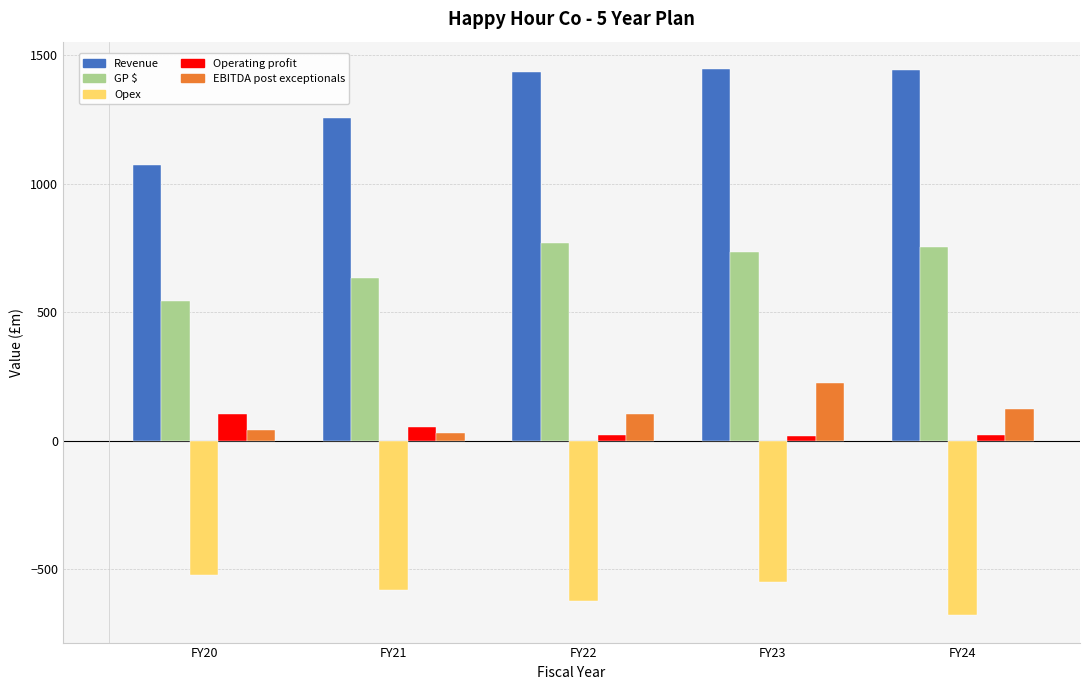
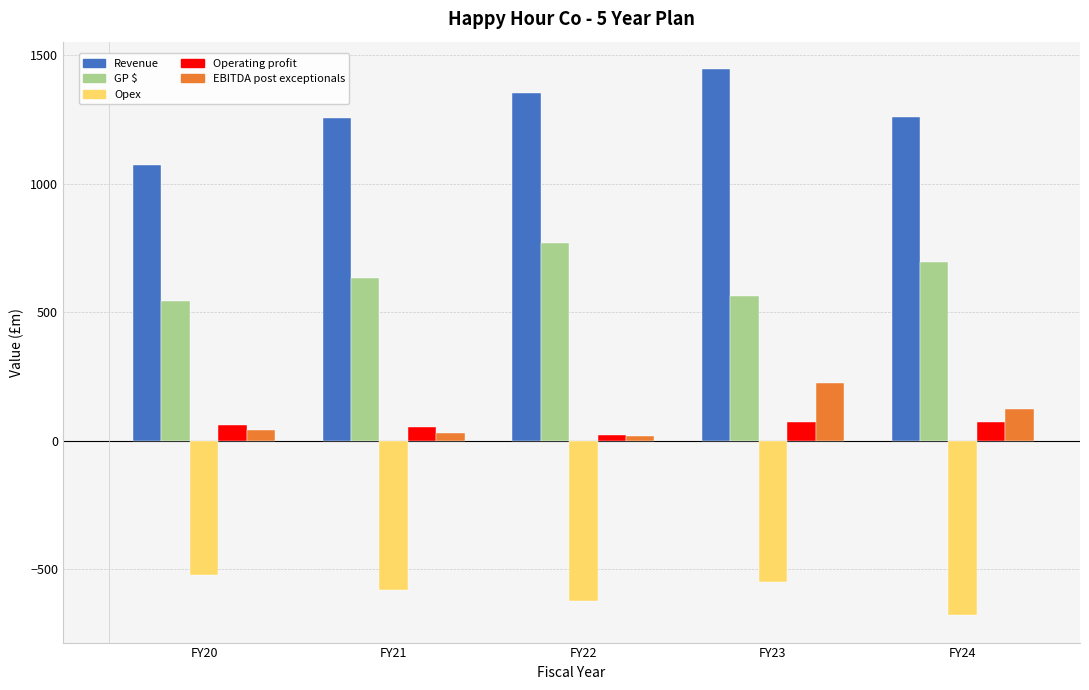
Operating profit, FY20: 110 -> 60
Revenue, FY22: 1440 -> 1350
EBITDA post exceptionals, FY22: 110 -> 20
GP $, FY23: 740 -> 560
Operating profit, FY23: 20 -> 70
Revenue, FY24: 1440 -> 1260
GP $, FY24: 750 -> 700
Operating profit, FY24: 20 -> 80
